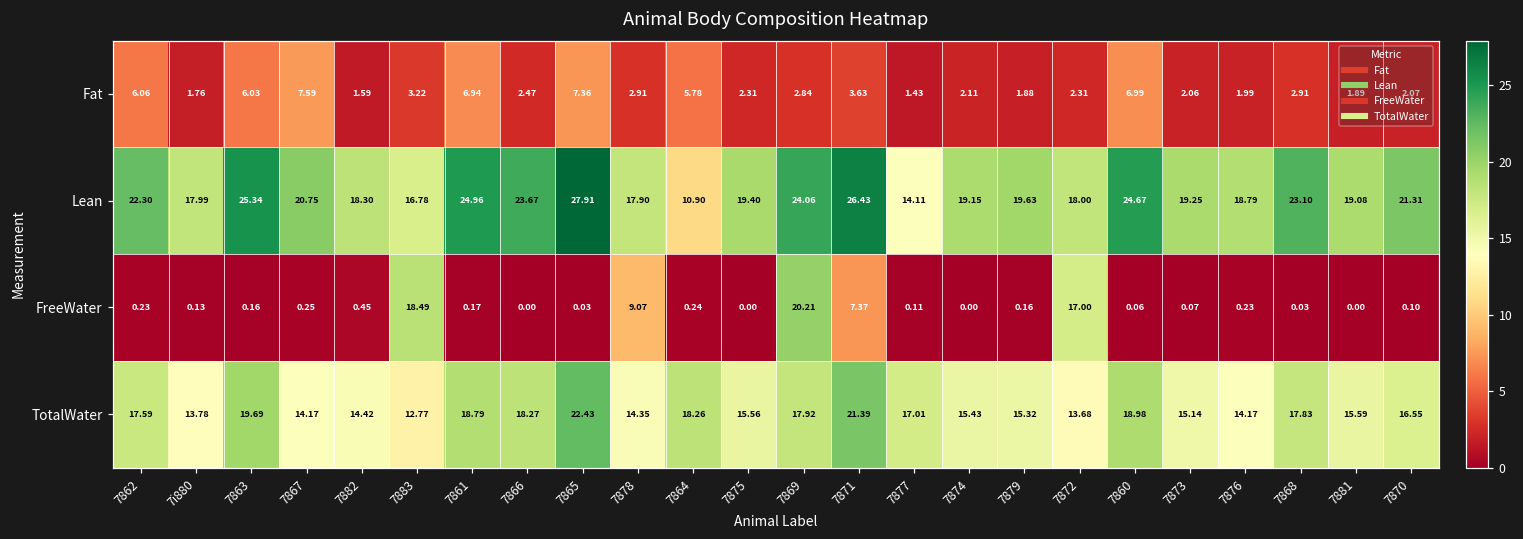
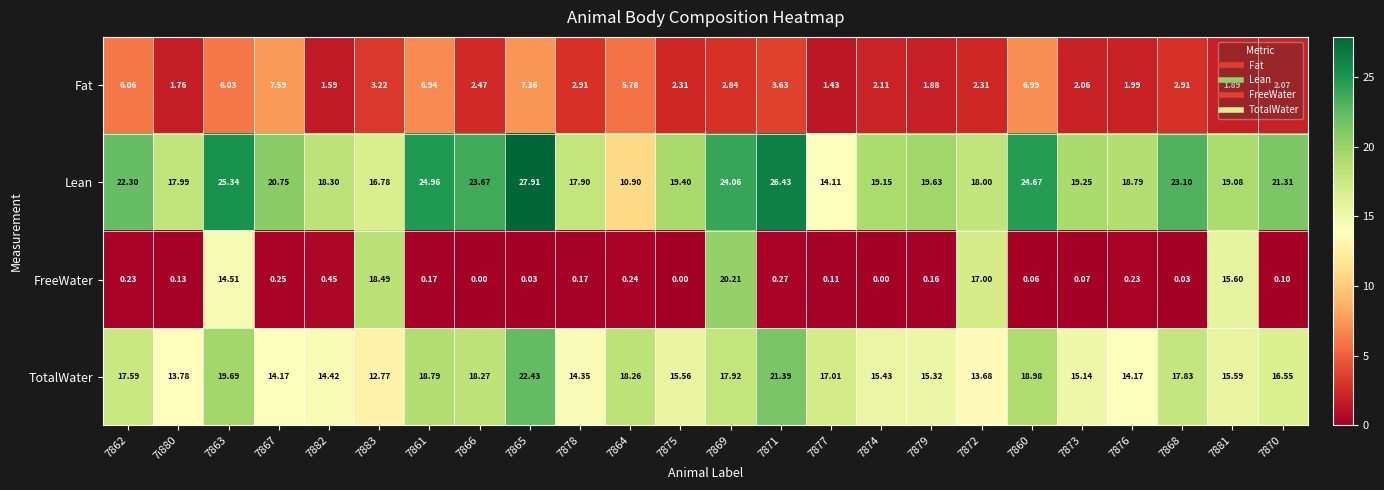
FreeWater, 7863: 0.16 -> 14.51
FreeWater, 7878: 9.07 -> 0.17
FreeWater, 7871: 7.37 -> 0.27
FreeWater, 7881: 0.00 -> 15.60
